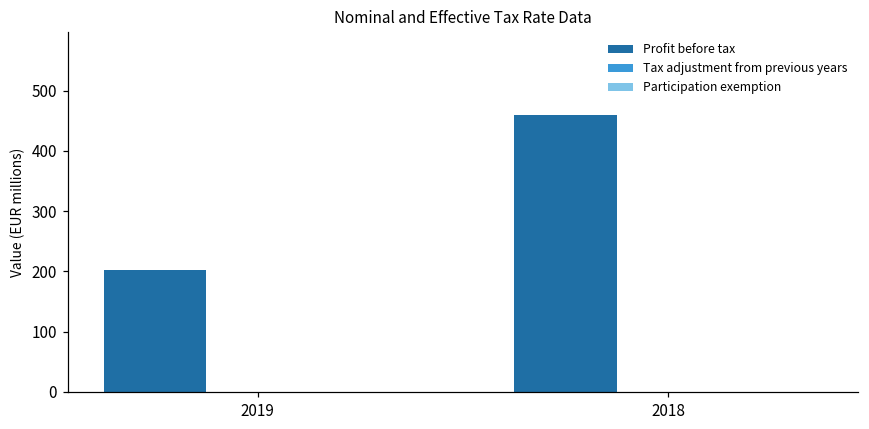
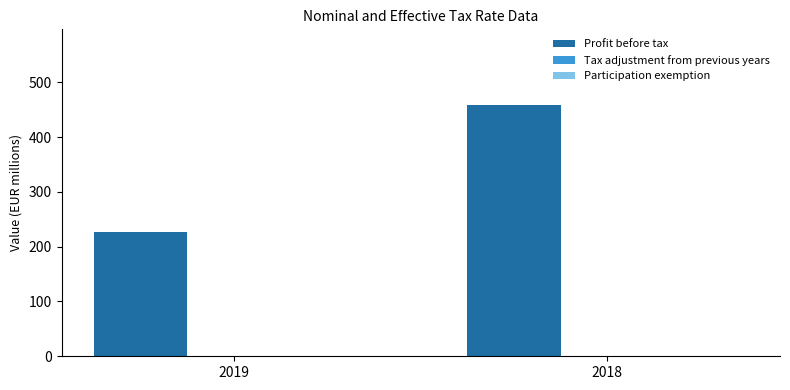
Profit before tax, 2019: 200 -> 230
